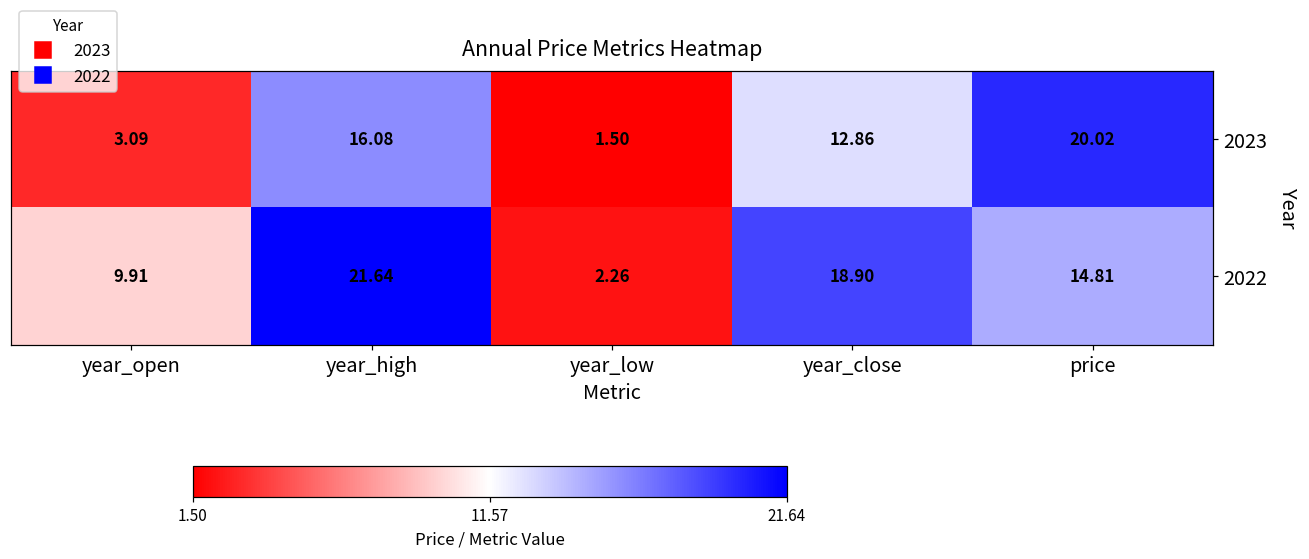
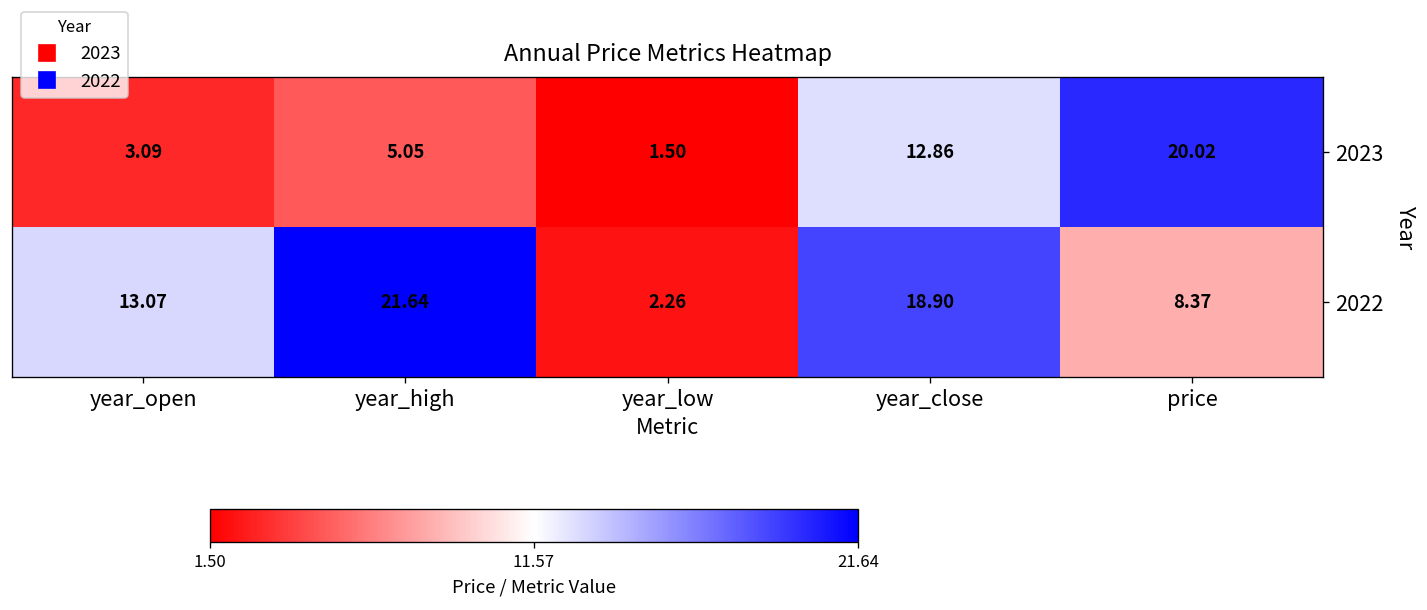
2023, year_high: 16.08 -> 5.05
2022, year_open: 9.91 -> 13.07
2022, price: 14.81 -> 8.37
